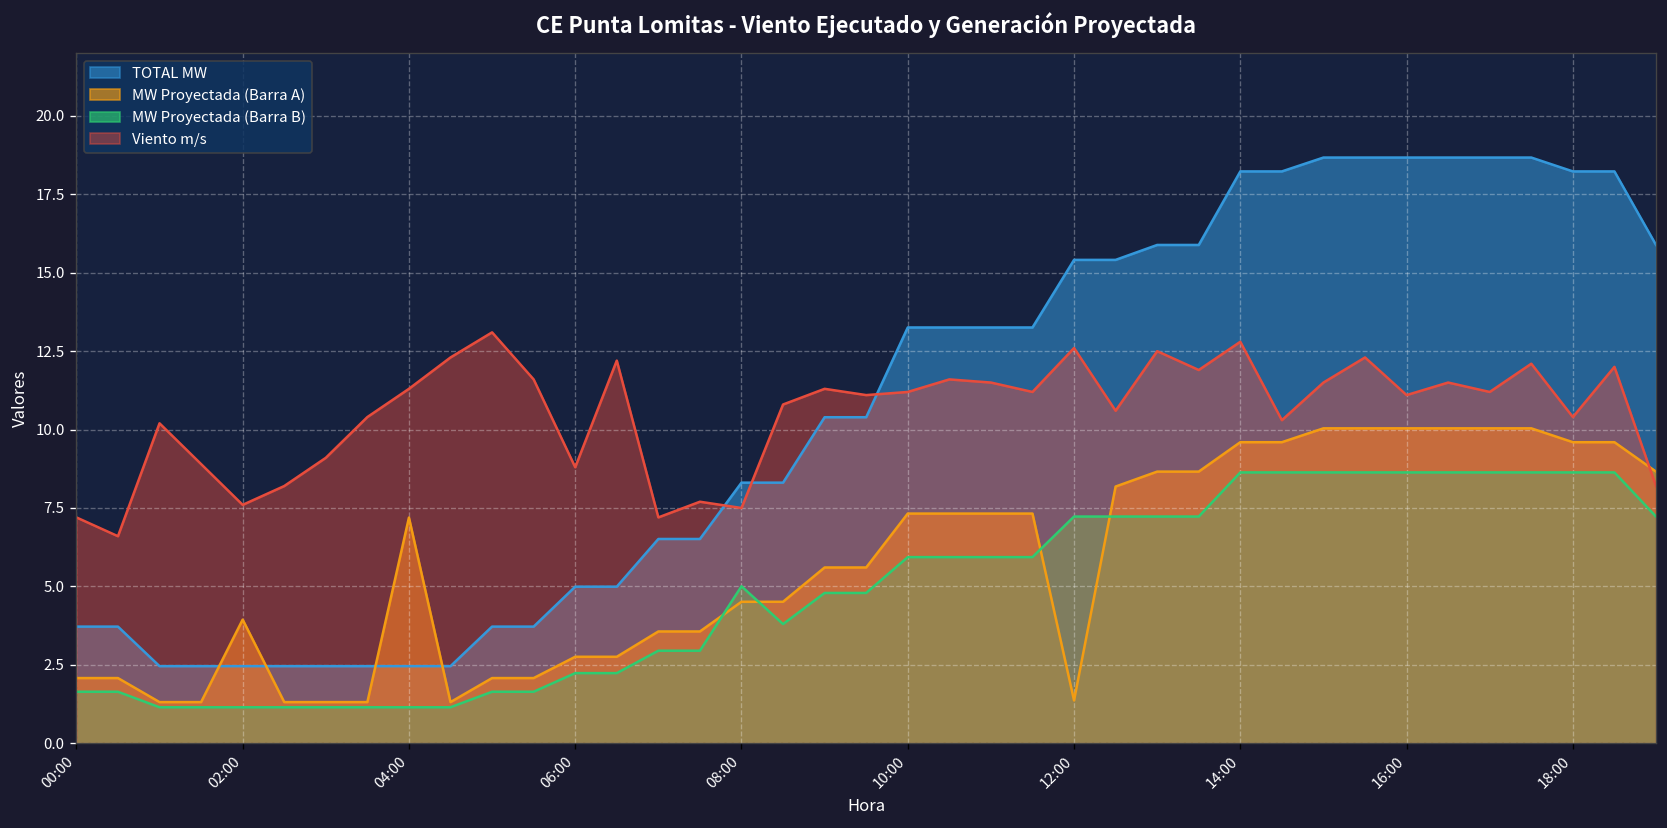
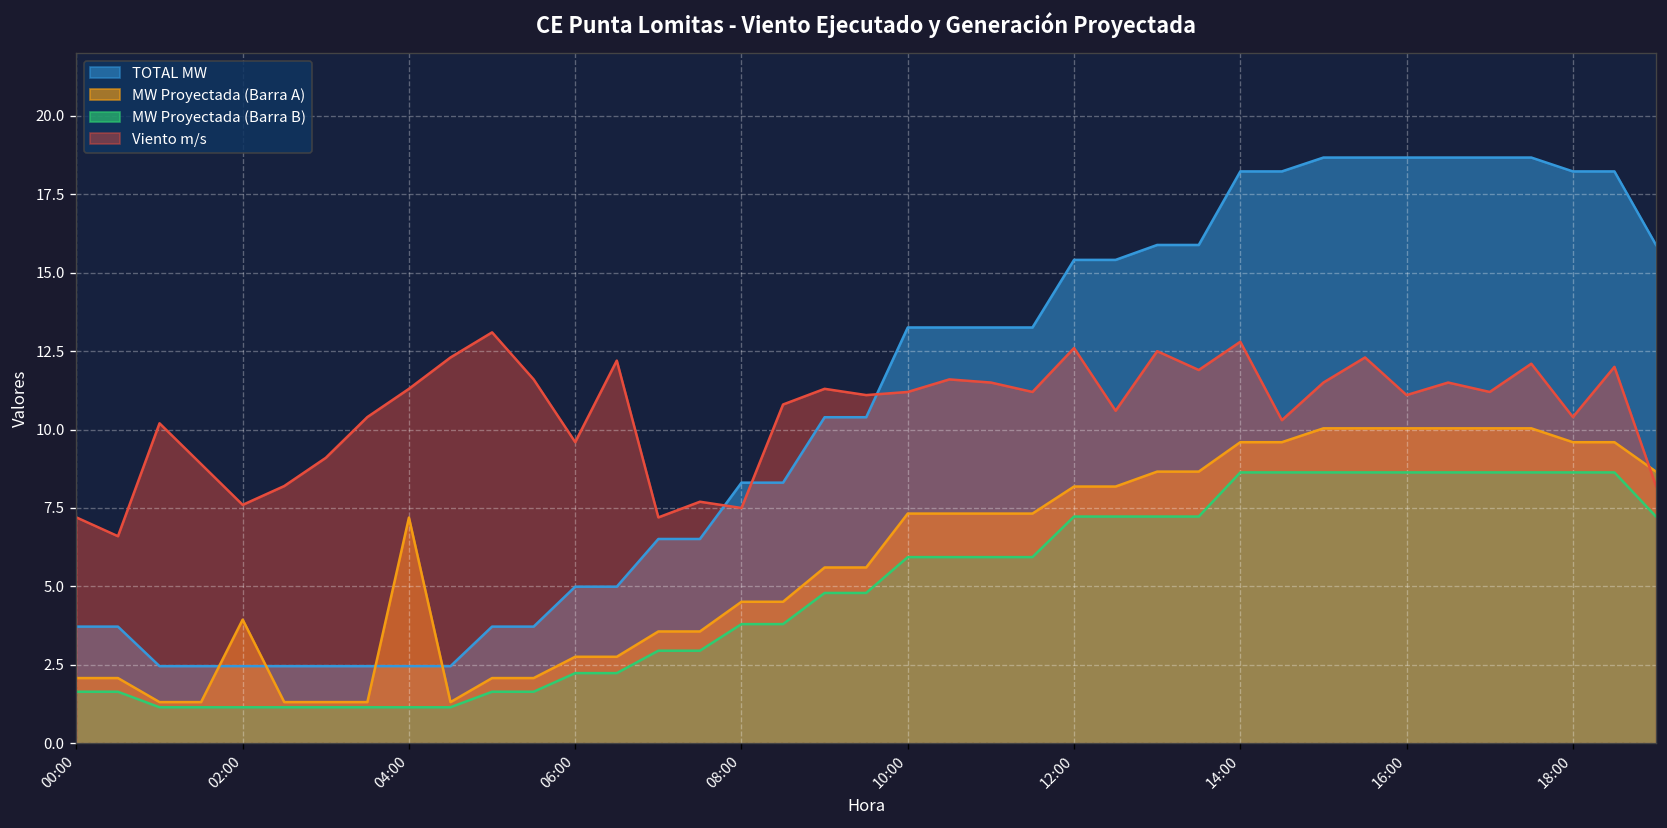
Viento m/s, 06:00: 8.8 -> 9.6
MW Proyectada (Barra B), 08:00: 5.0 -> 3.8
MW Proyectada (Barra A), 12:00: 1.4 -> 8.2
